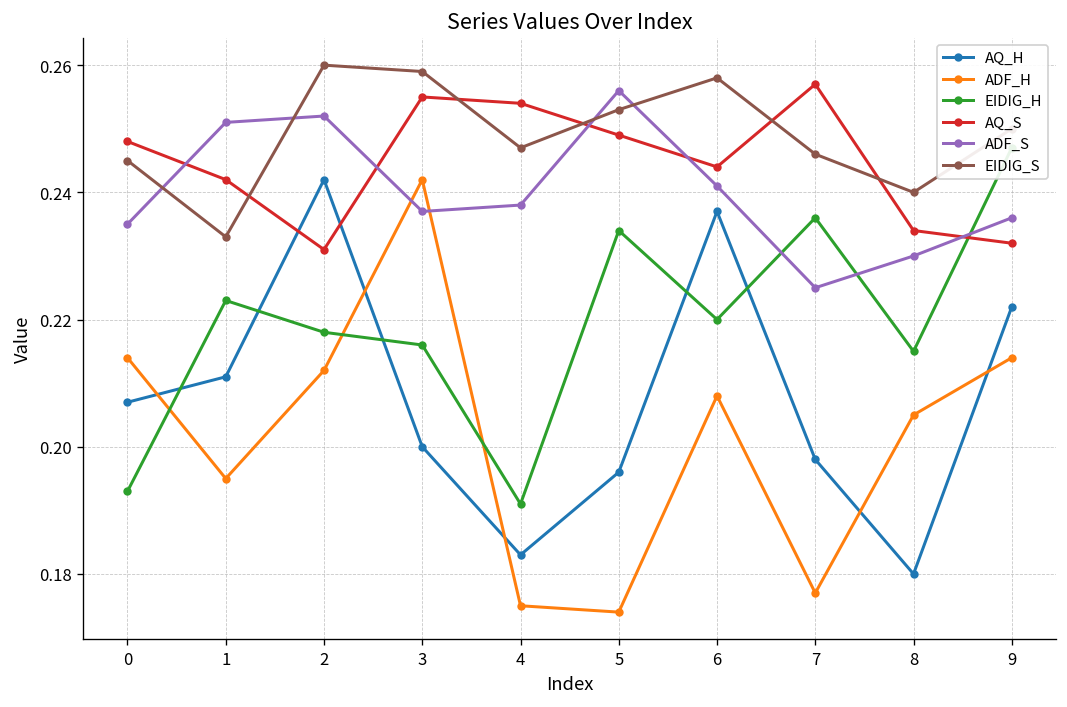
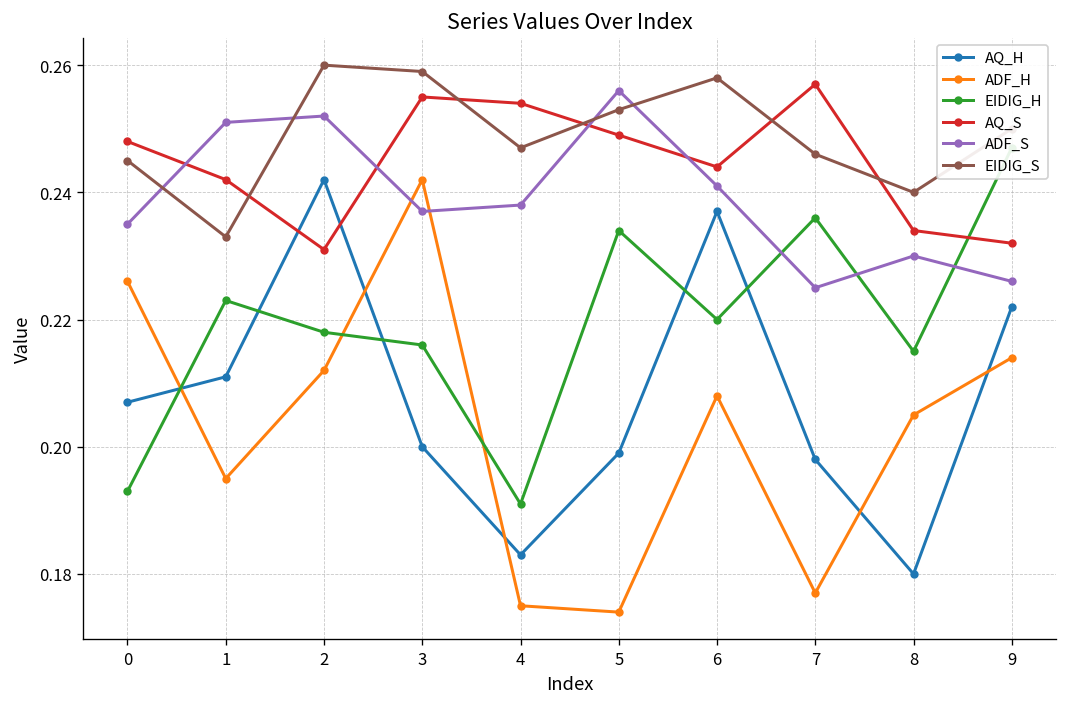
ADF_H, 0: 0.214 -> 0.226
AQ_H, 5: 0.196 -> 0.199
ADF_S, 9: 0.236 -> 0.226
